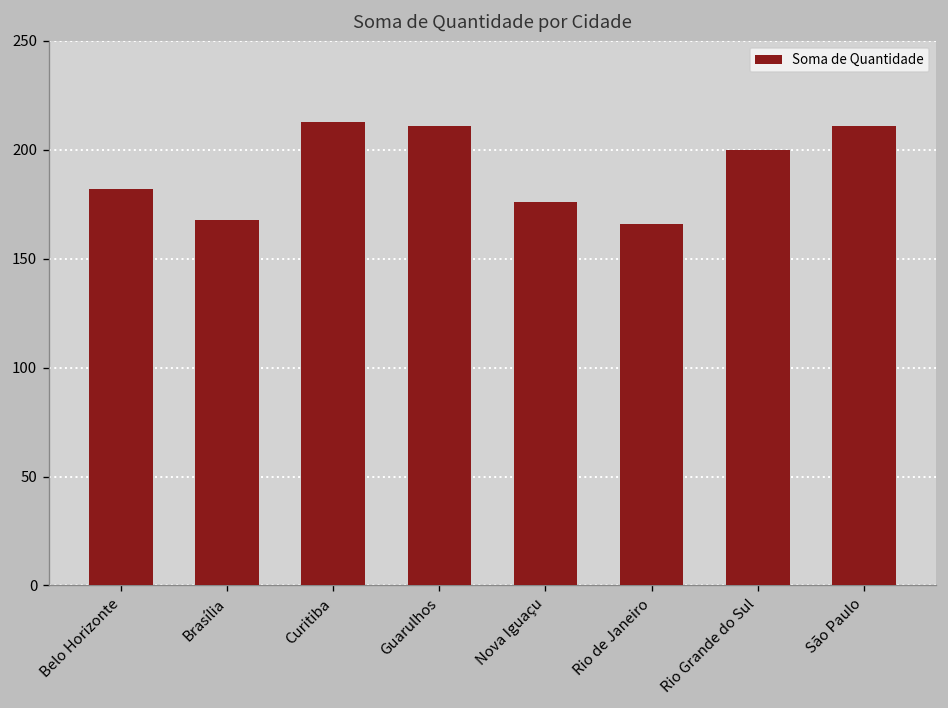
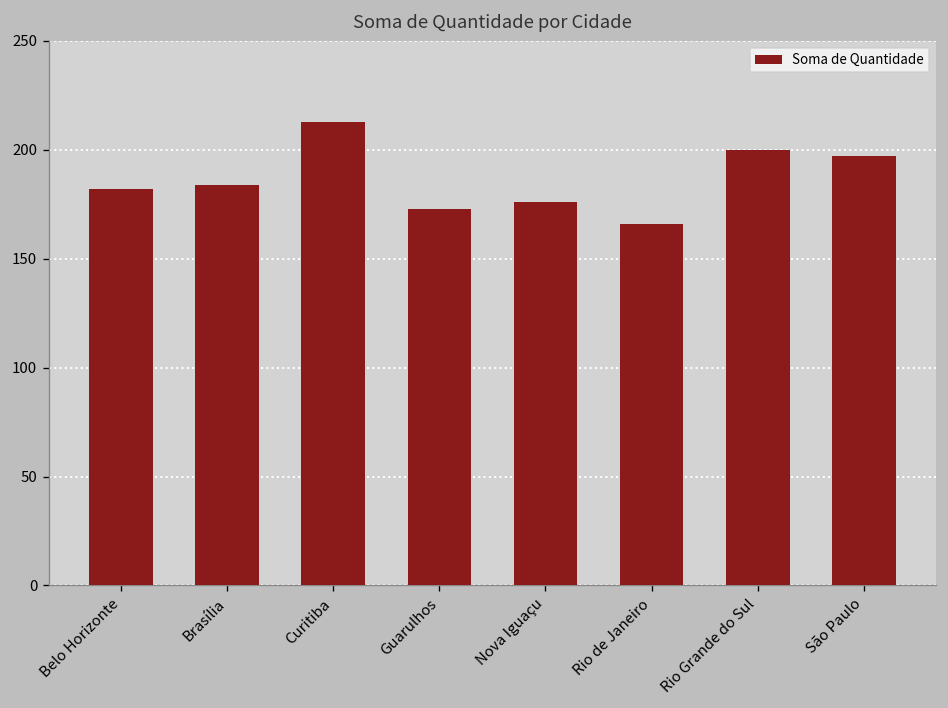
Brasília: 168 -> 184
Guarulhos: 211 -> 173
São Paulo: 211 -> 197
